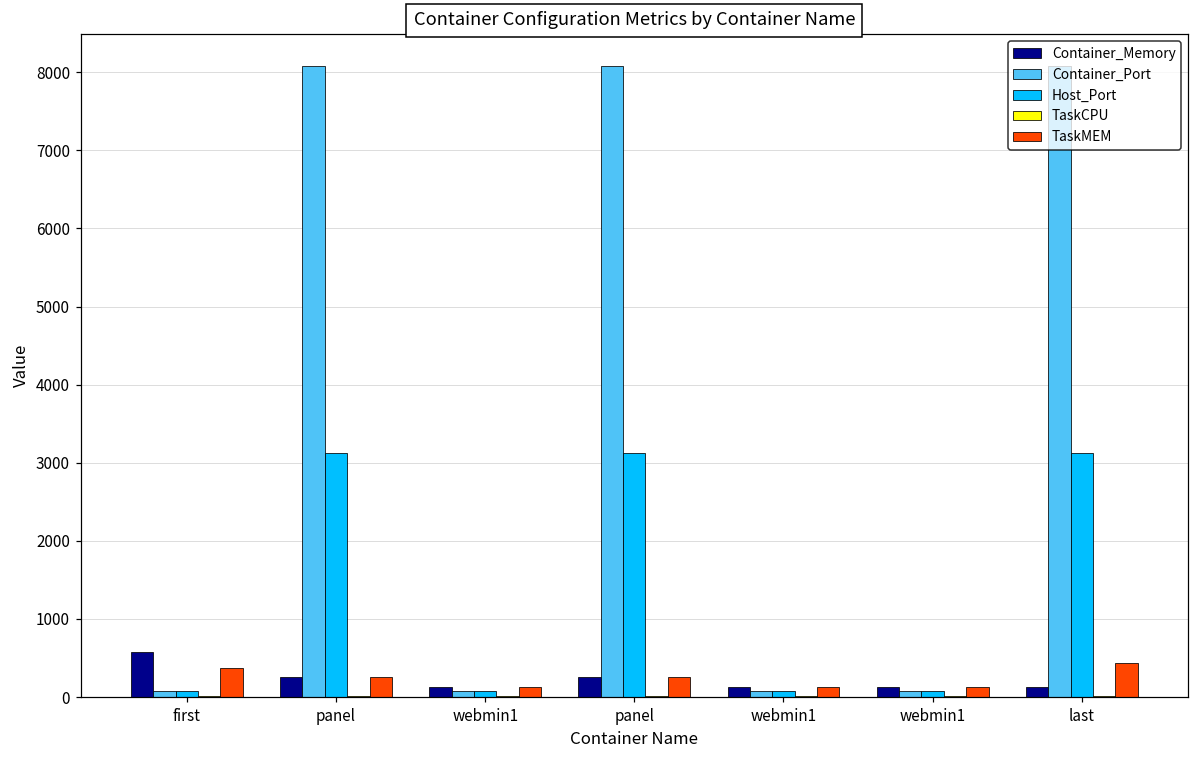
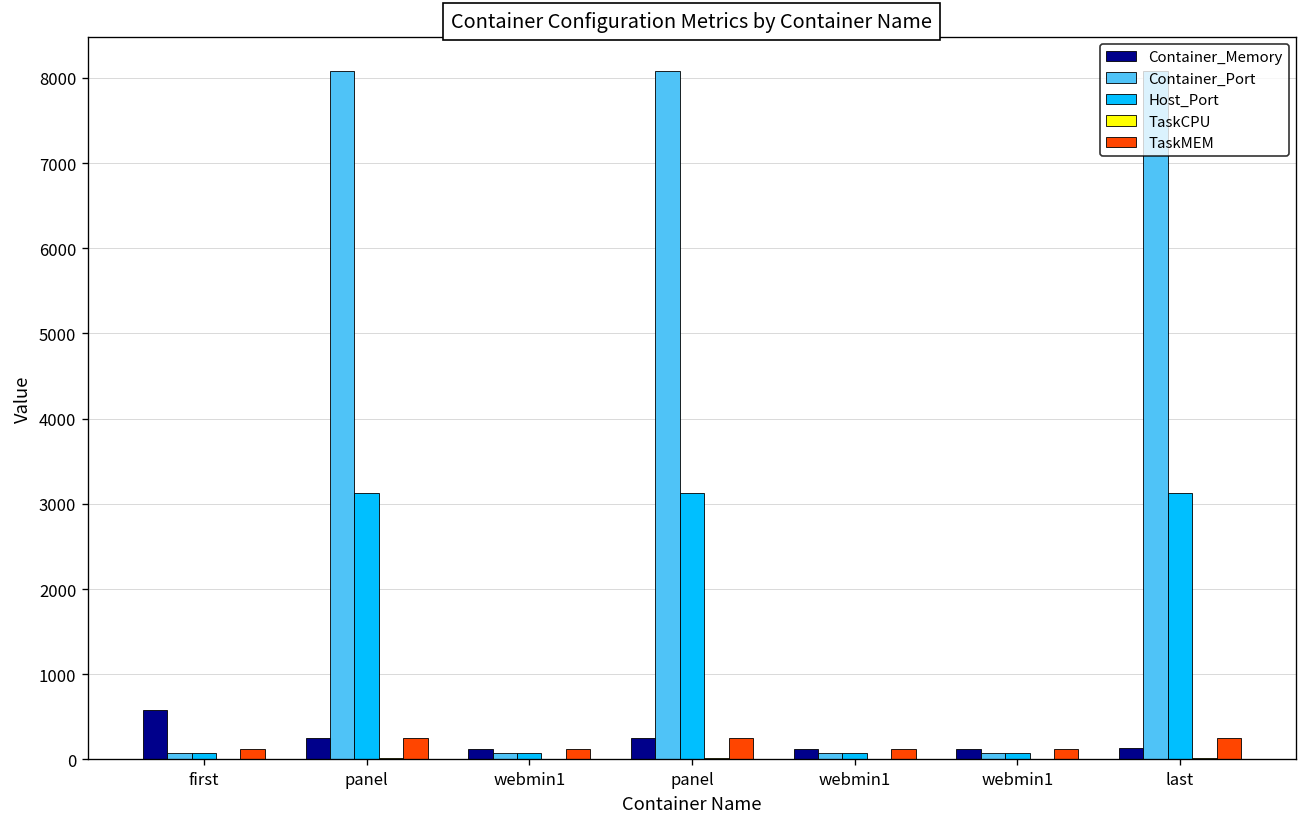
TaskMEM, first: 400 -> 100
TaskMEM, last: 400 -> 300
